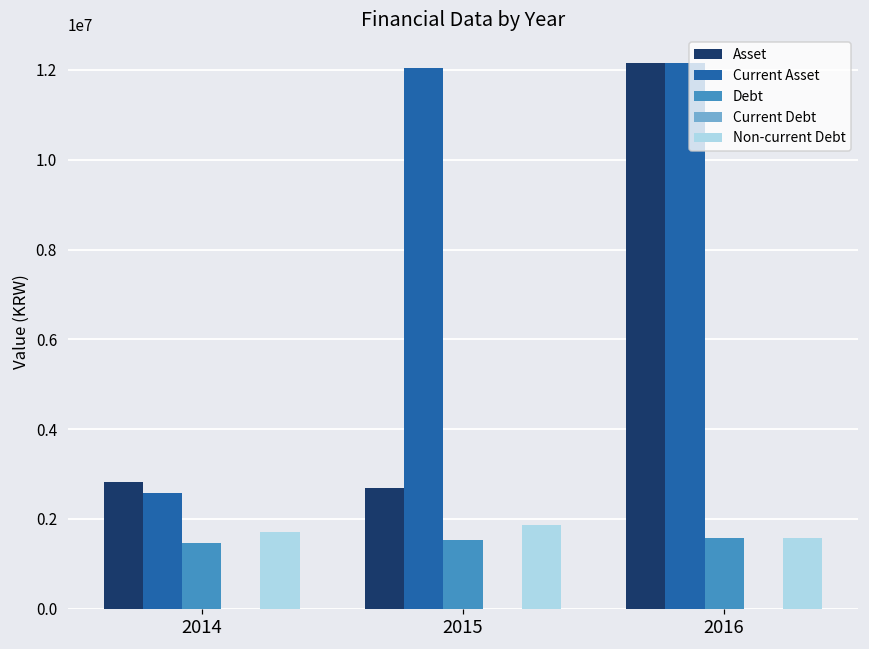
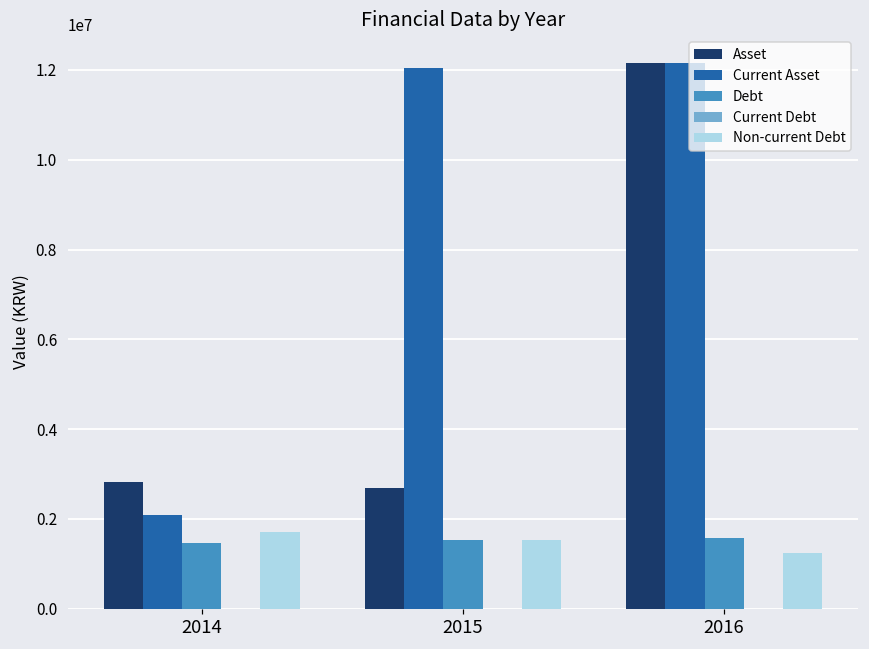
Current Asset, 2014: 2600000 -> 2100000
Non-current Debt, 2015: 1900000 -> 1500000
Non-current Debt, 2016: 1600000 -> 1200000
